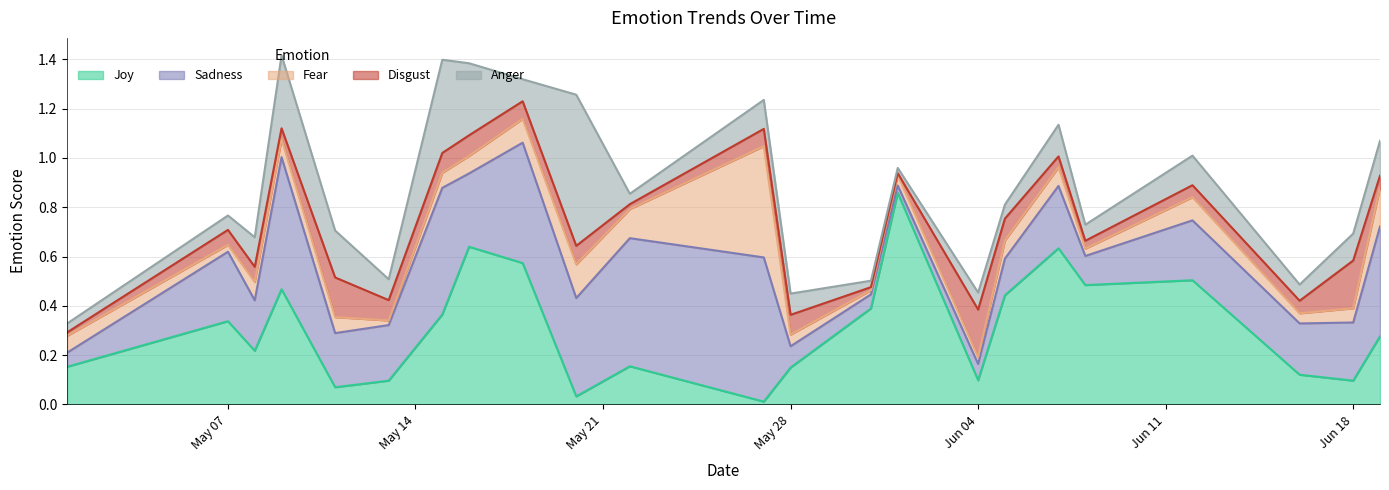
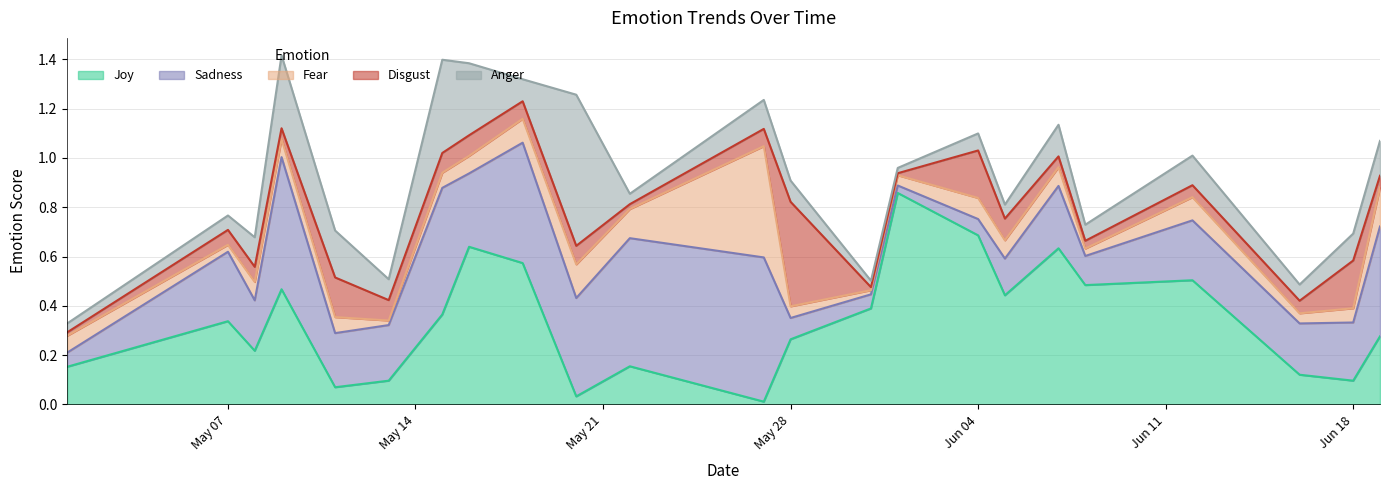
Joy, May 28: 0.15 -> 0.26
Disgust, May 28: 0.08 -> 0.42
Joy, Jun 04: 0.10 -> 0.69
Fear, Jun 04: 0.03 -> 0.09
